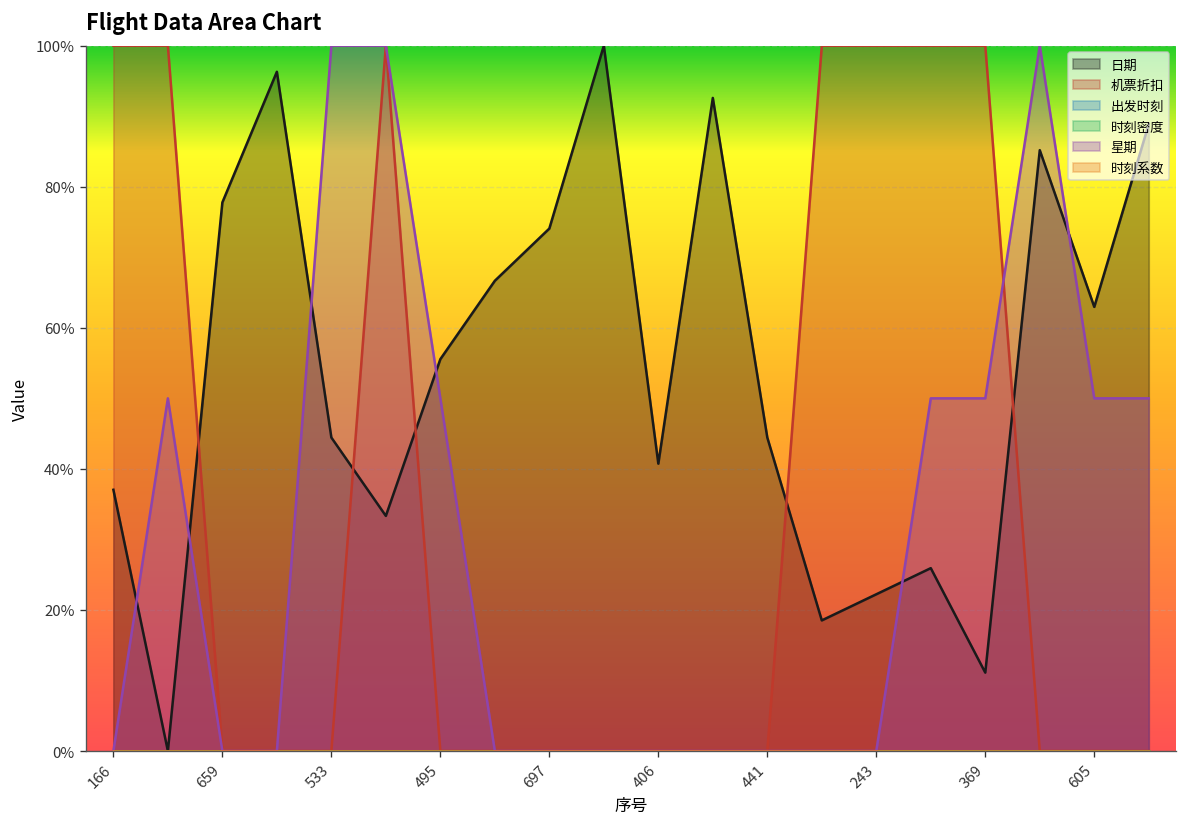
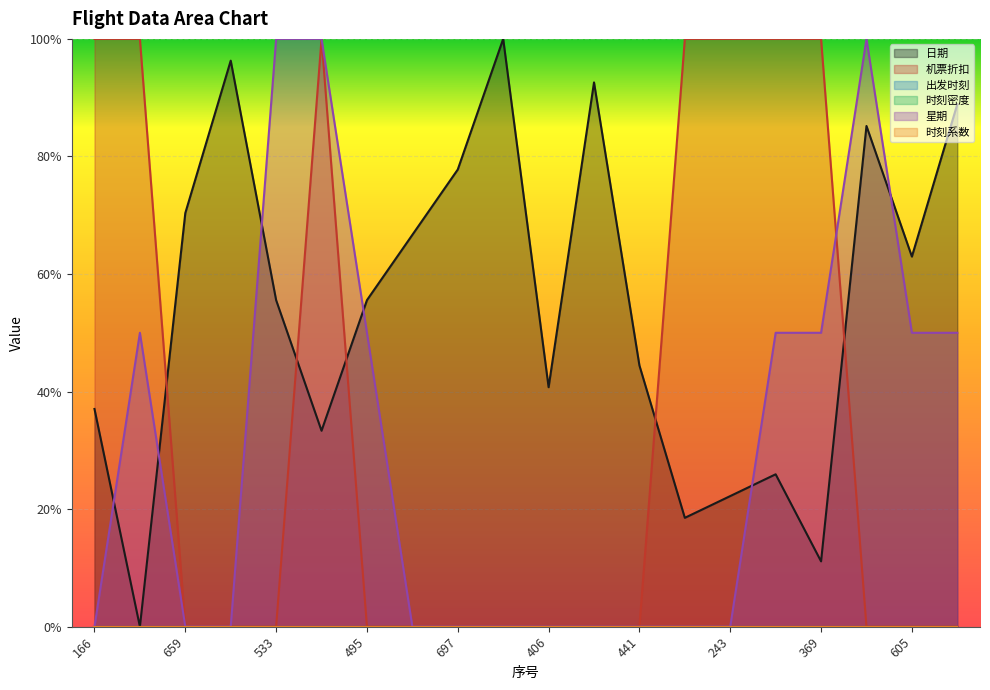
日期, 659: 78% -> 70%
日期, 533: 44% -> 56%
日期, 697: 74% -> 78%
